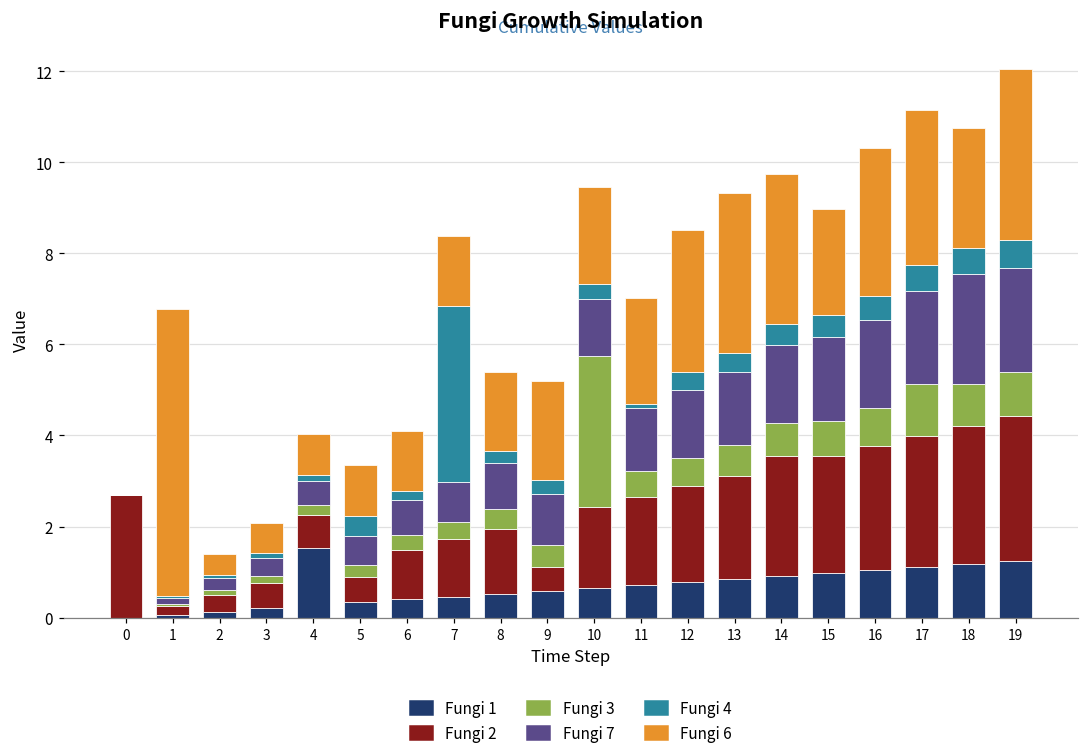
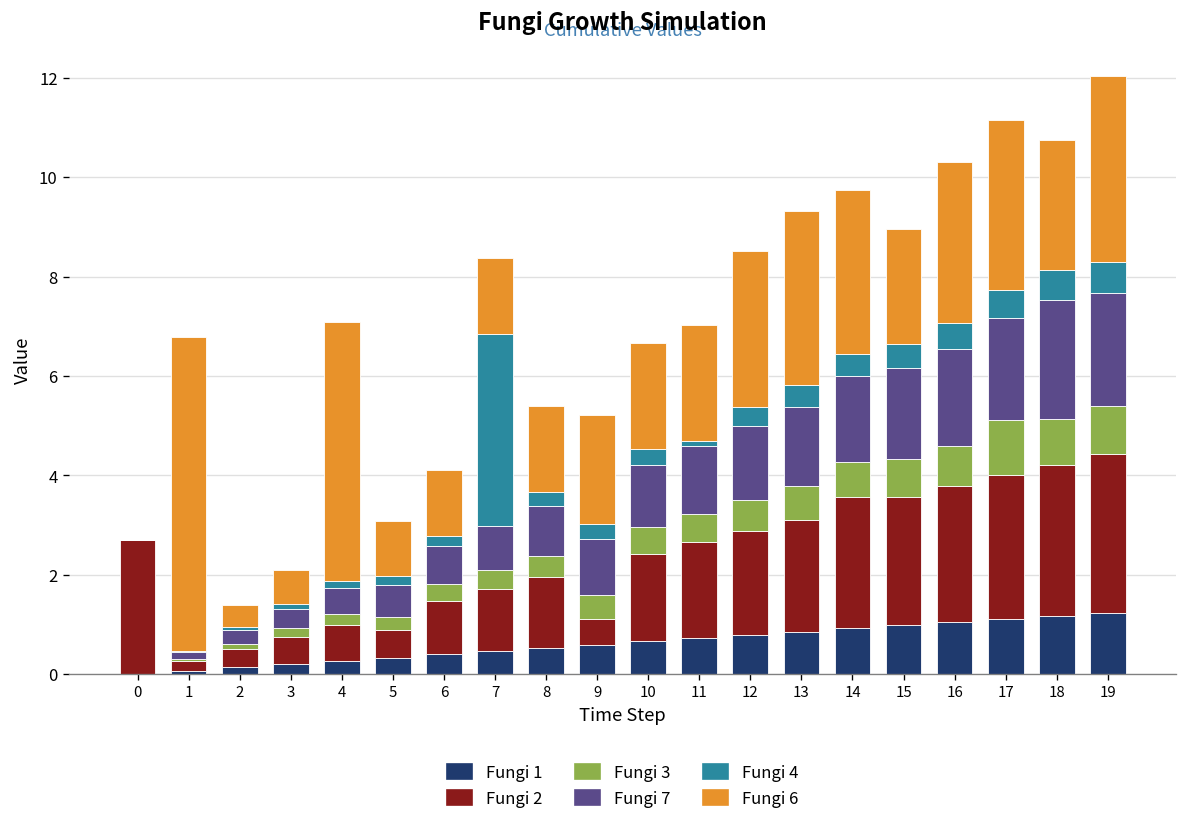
Fungi 1, 4: 1.5 -> 0.3
Fungi 6, 4: 0.9 -> 5.2
Fungi 4, 5: 0.4 -> 0.2
Fungi 3, 10: 3.3 -> 0.5
